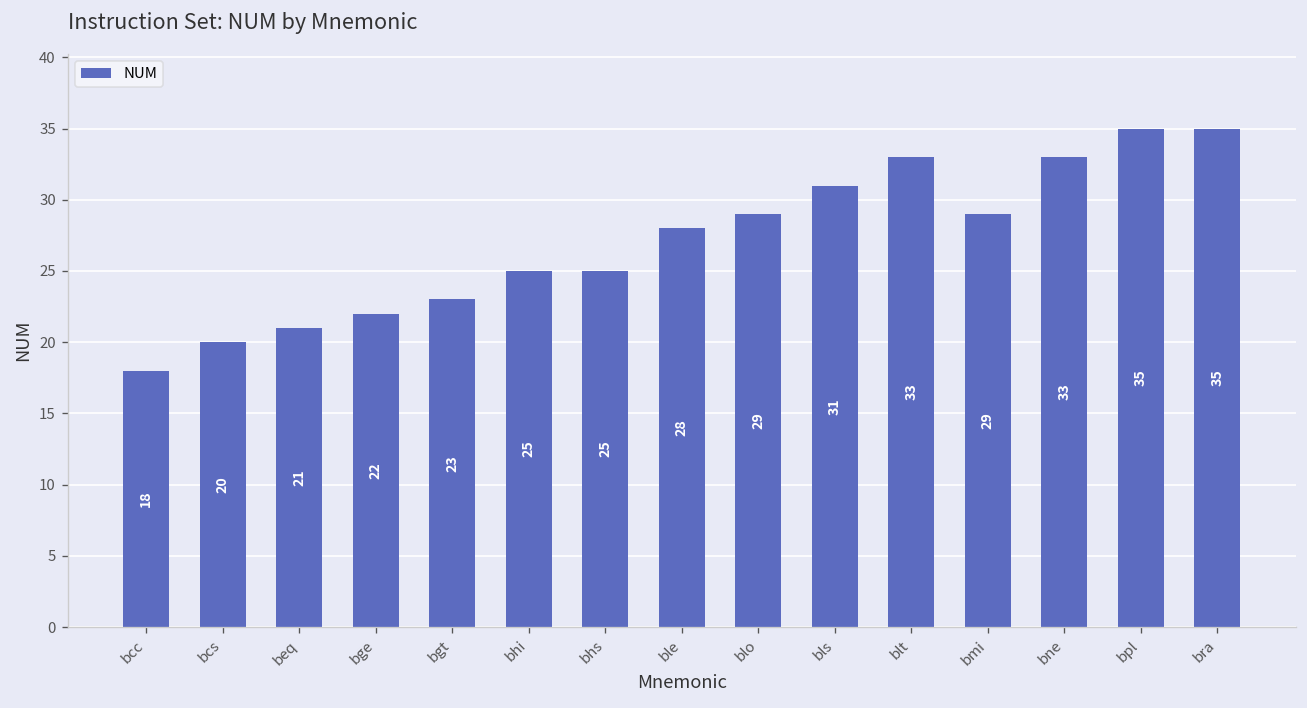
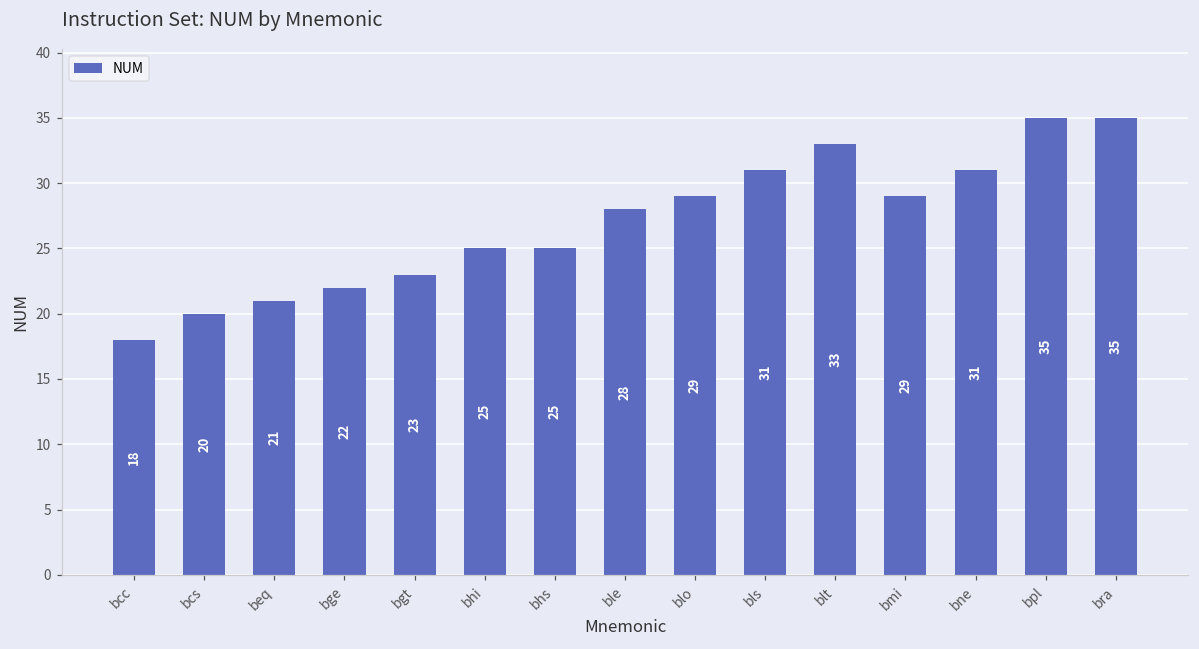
bne: 33 -> 31
